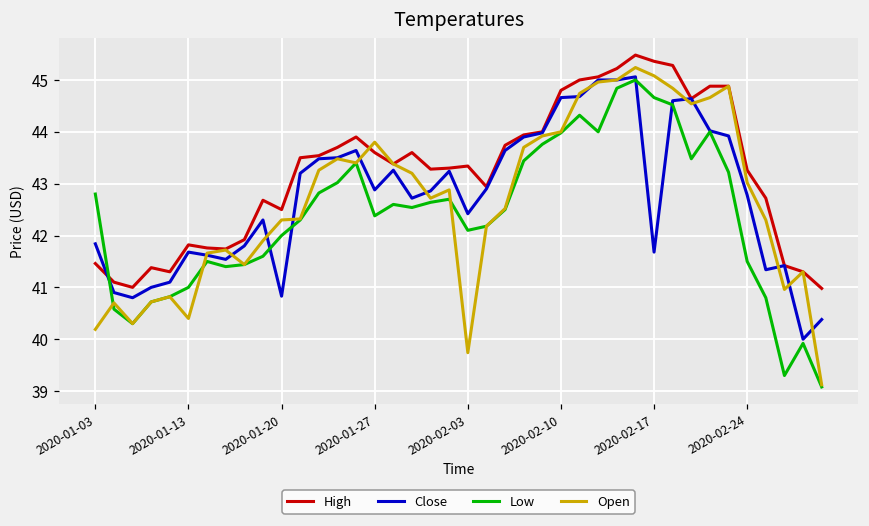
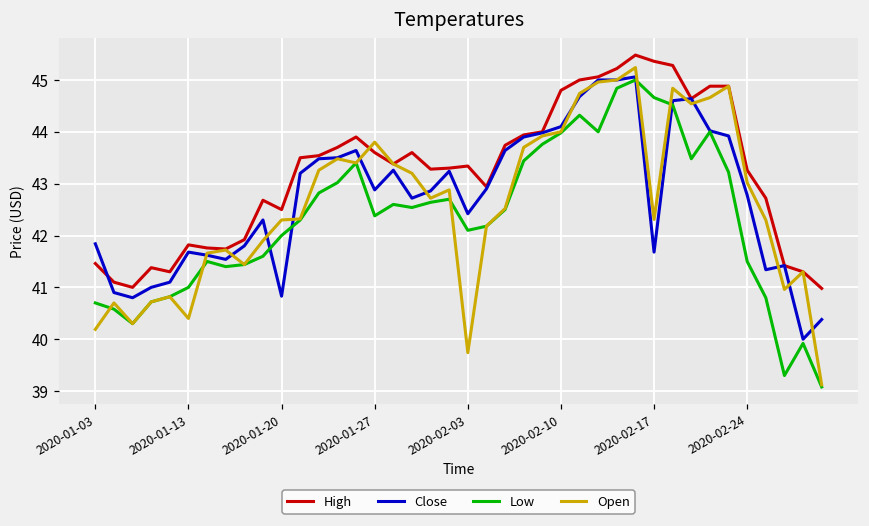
Low, 2020-01-03: 42.8 -> 40.7
Close, 2020-02-10: 44.7 -> 44.1
Open, 2020-02-17: 45.1 -> 42.3
